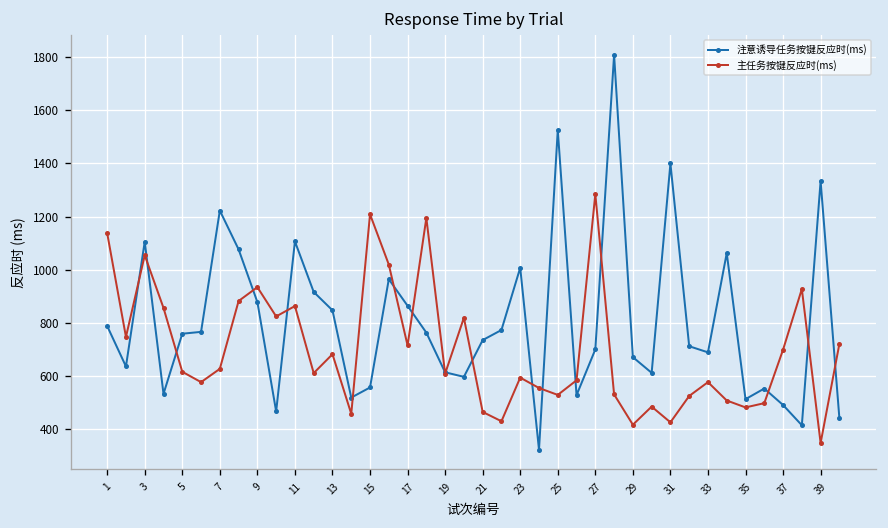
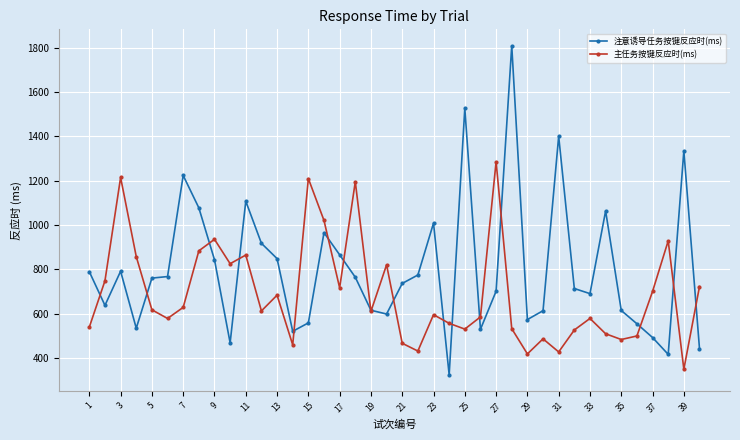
主任务按键反应时(ms), 1: 1140 -> 540
注意诱导任务按键反应时(ms), 3: 1110 -> 790
主任务按键反应时(ms), 3: 1060 -> 1210
注意诱导任务按键反应时(ms), 9: 880 -> 840
注意诱导任务按键反应时(ms), 29: 670 -> 570
注意诱导任务按键反应时(ms), 35: 510 -> 610
